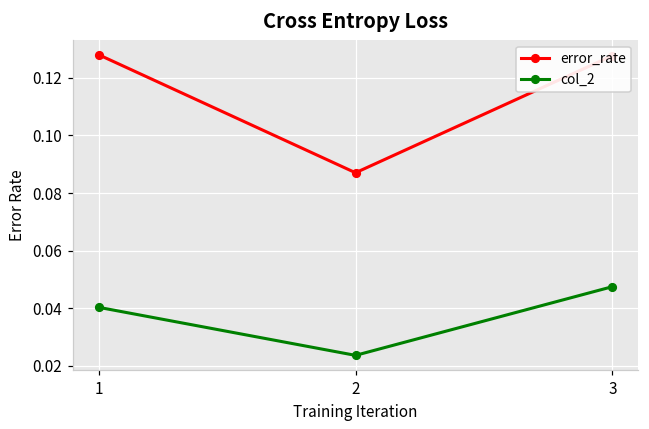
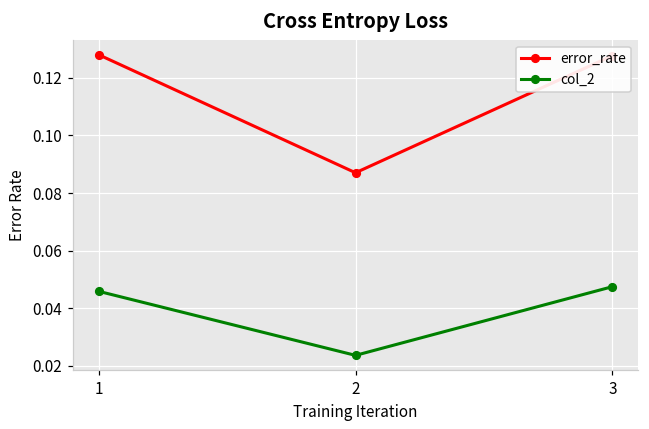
col_2, 1: 0.040 -> 0.046
